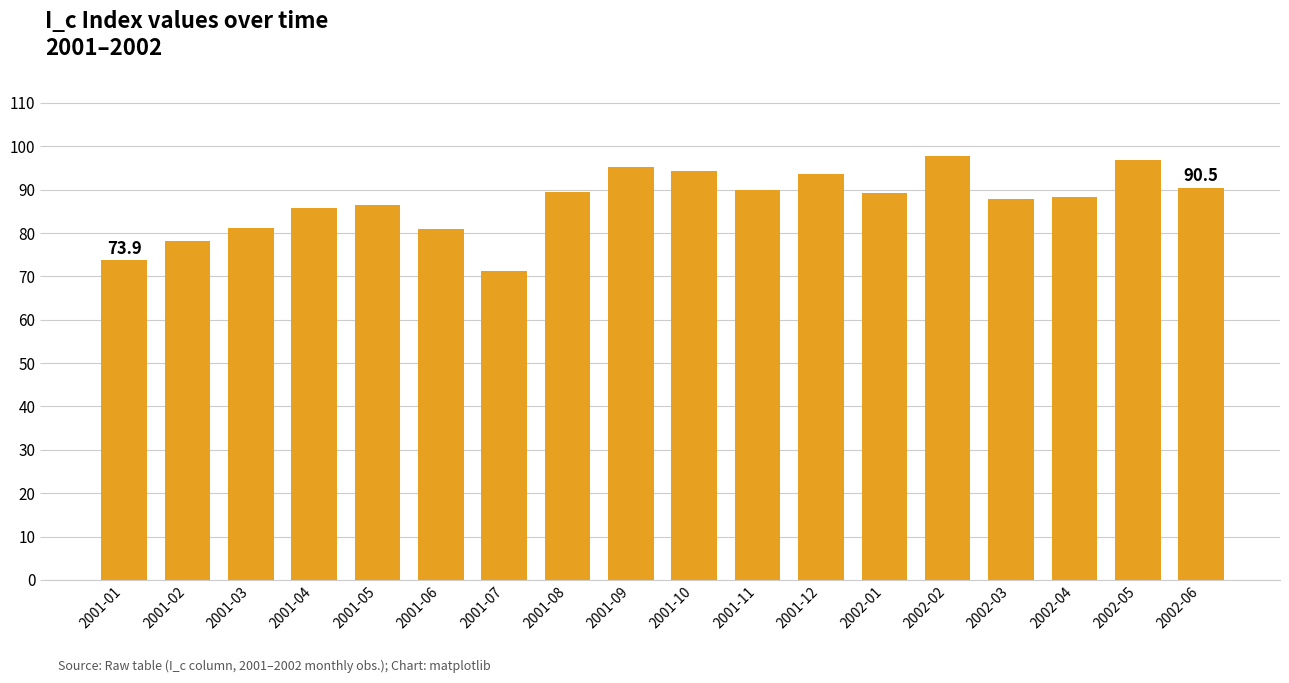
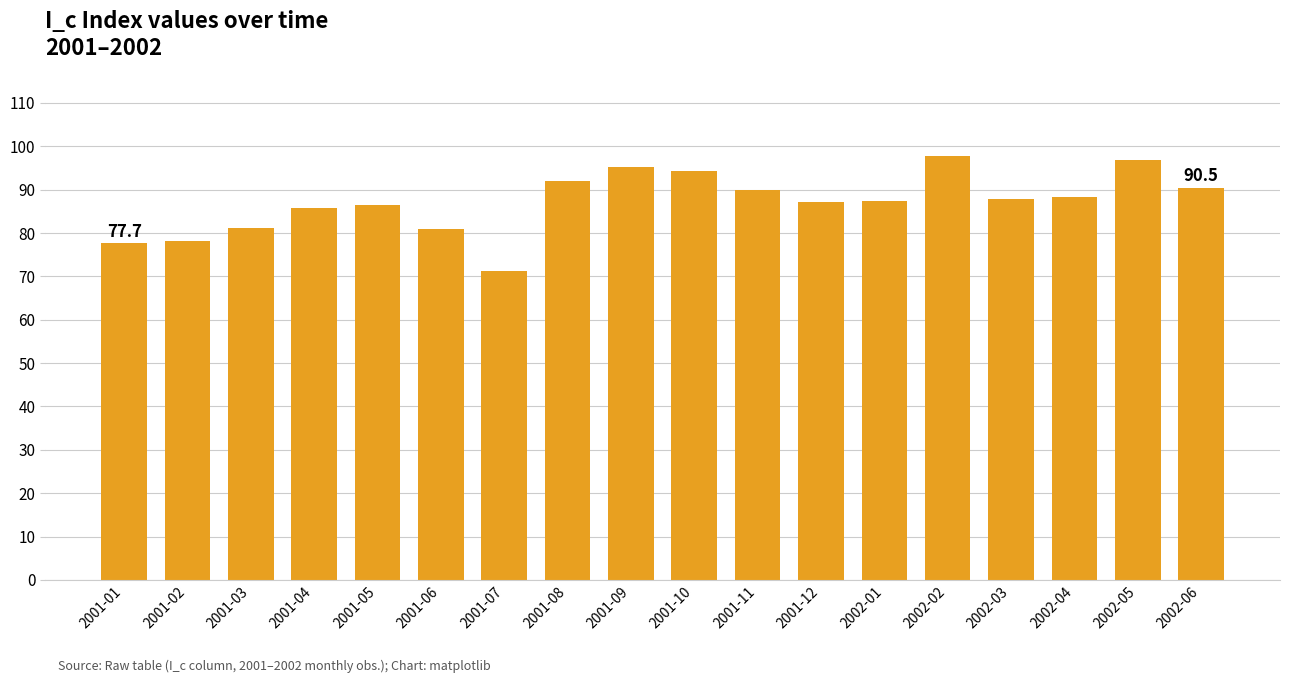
2001-01: 73.9 -> 77.7
2001-08: 90 -> 92
2001-12: 94 -> 87
2002-01: 89 -> 87
